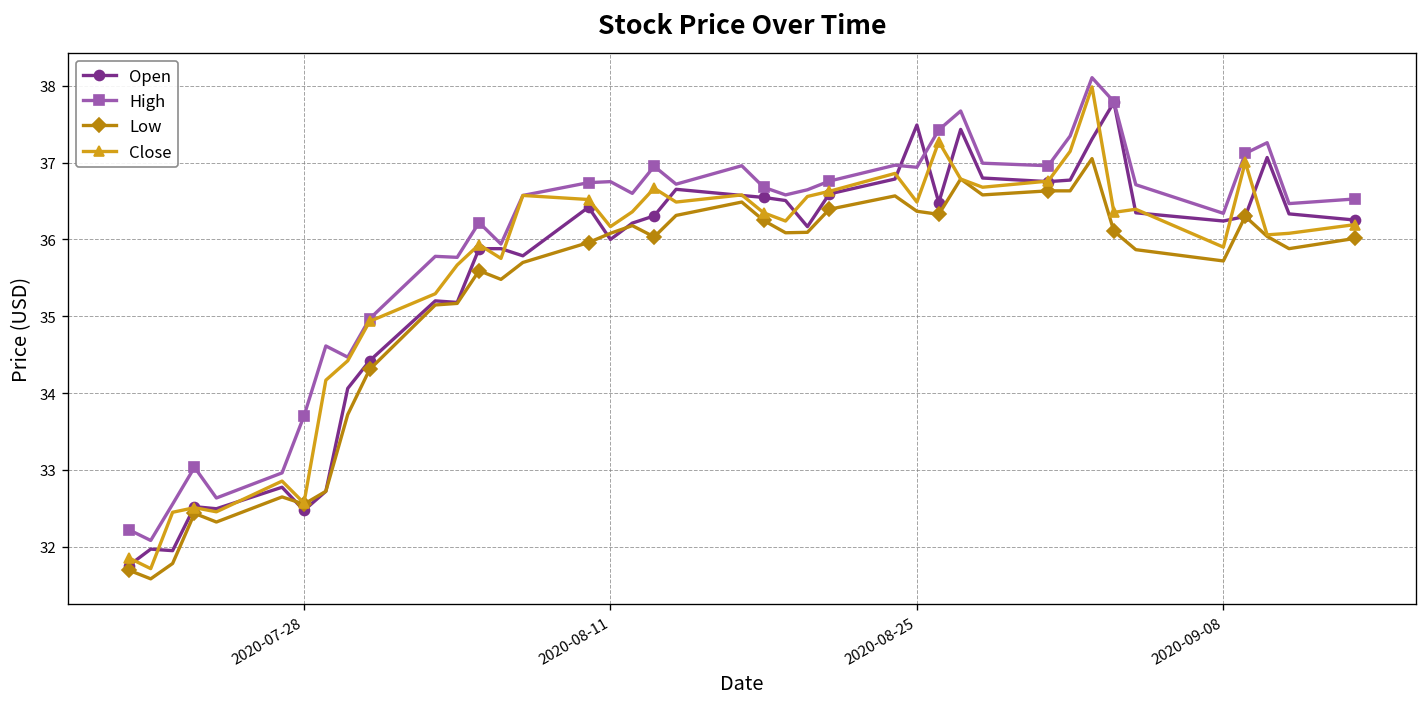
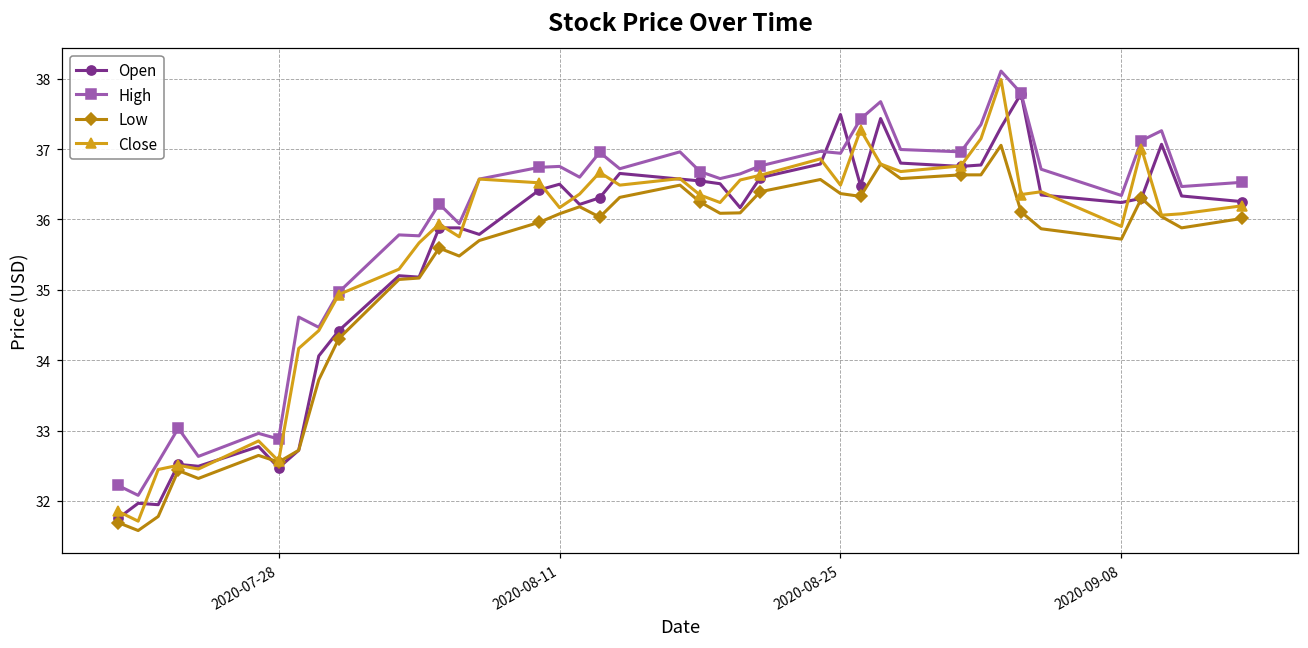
High, 2020-07-28: 33.7 -> 32.9
Open, 2020-08-11: 36.0 -> 36.5
